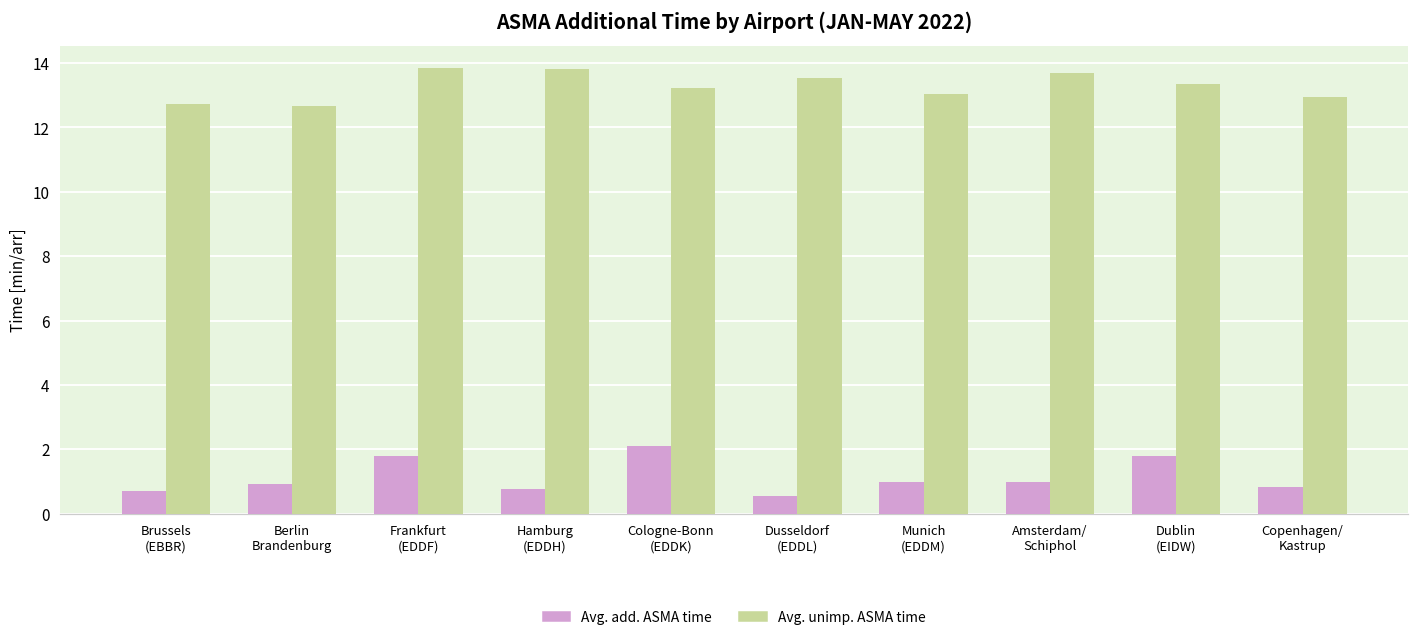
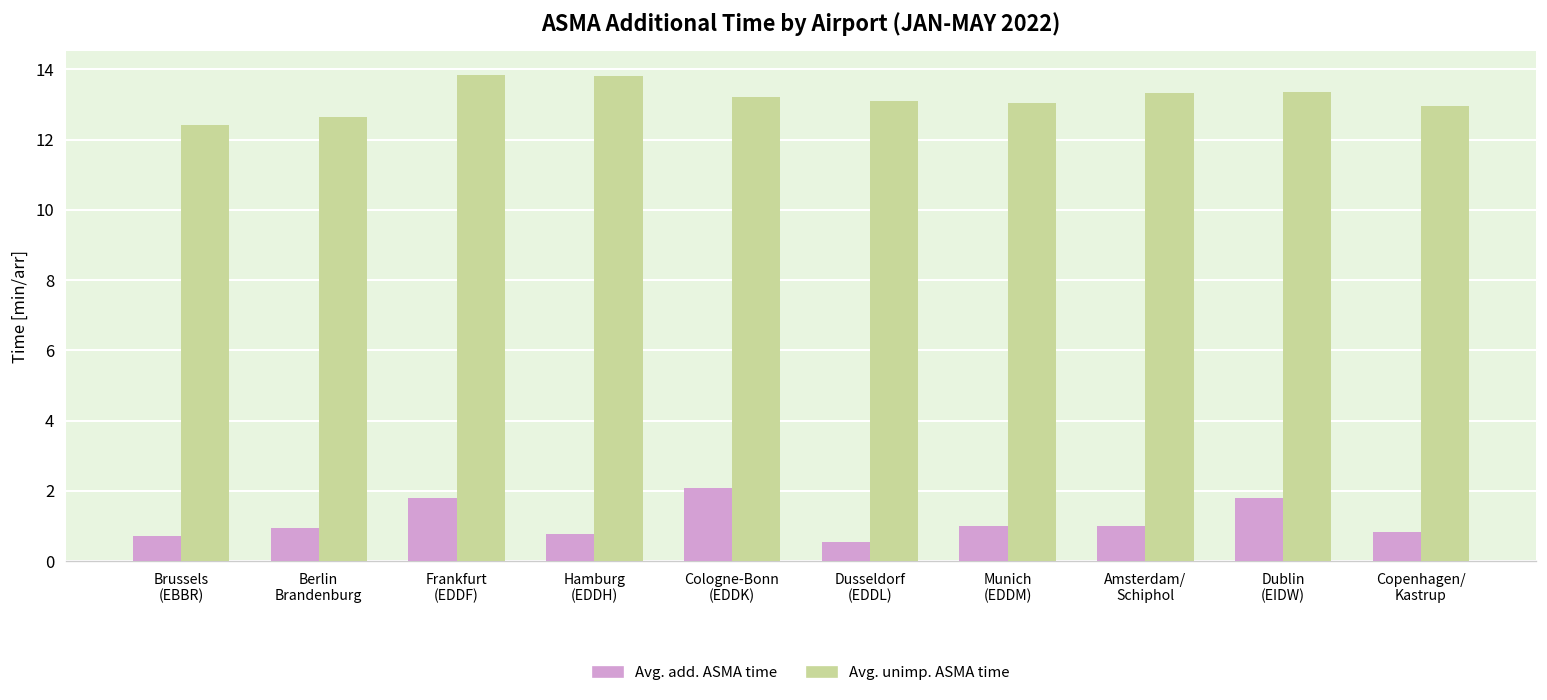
Avg. unimp. ASMA time, Brussels (EBBR): 12.7 -> 12.4
Avg. unimp. ASMA time, Dusseldorf (EDDL): 13.5 -> 13.1
Avg. unimp. ASMA time, Amsterdam/ Schiphol: 13.7 -> 13.3
